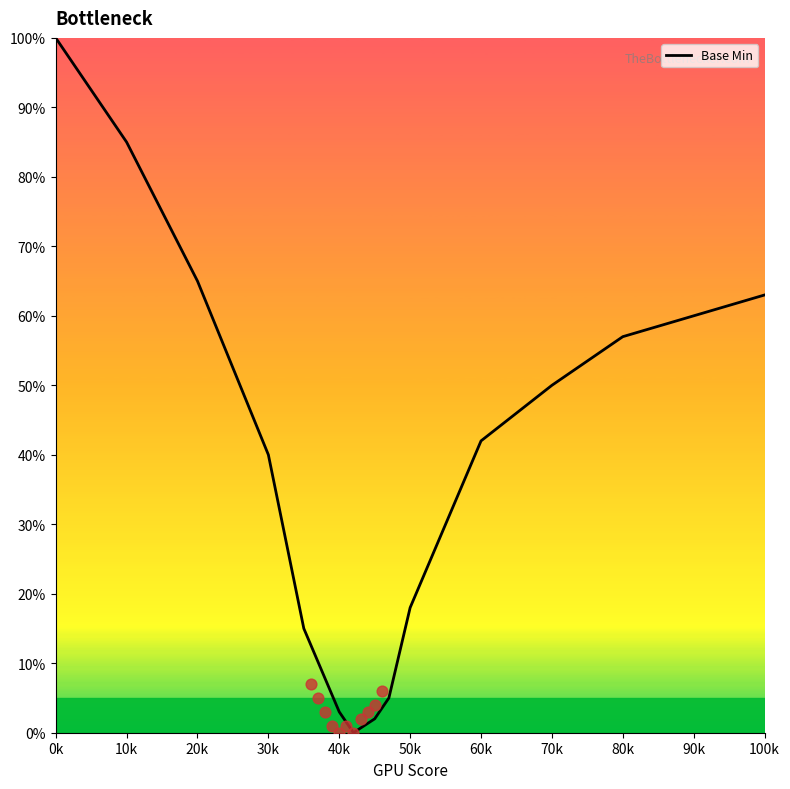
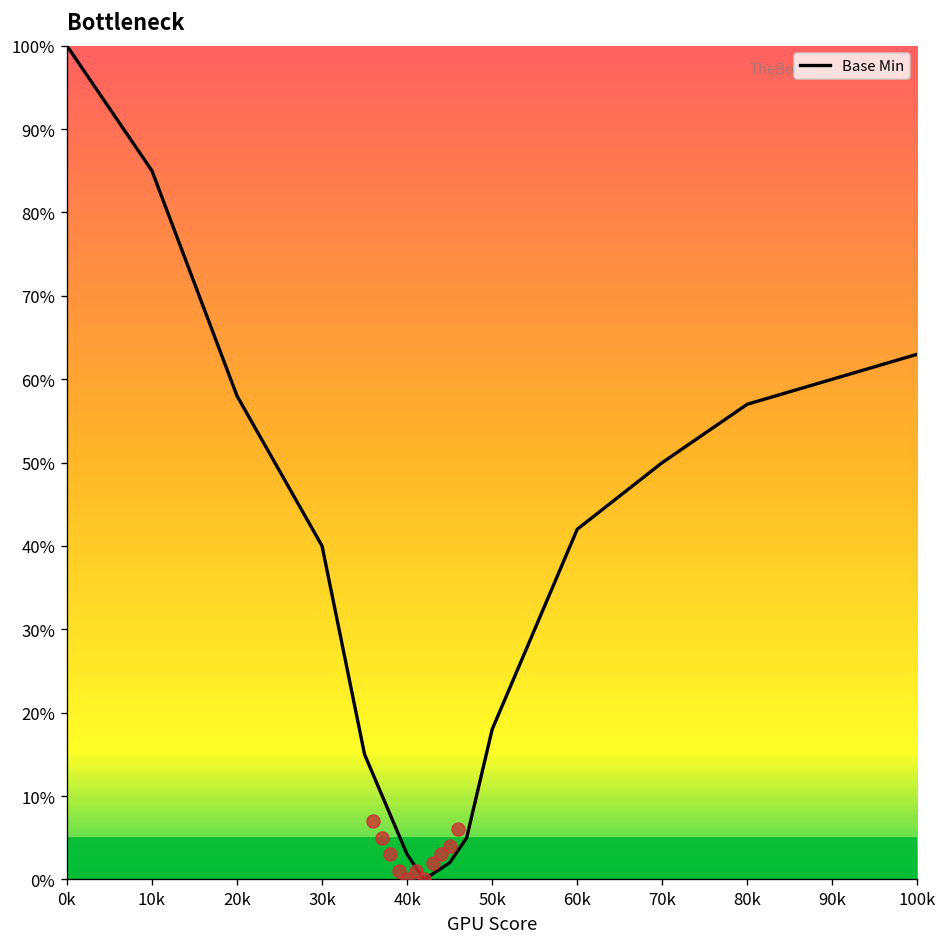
Base Min, 20k: 65% -> 58%
